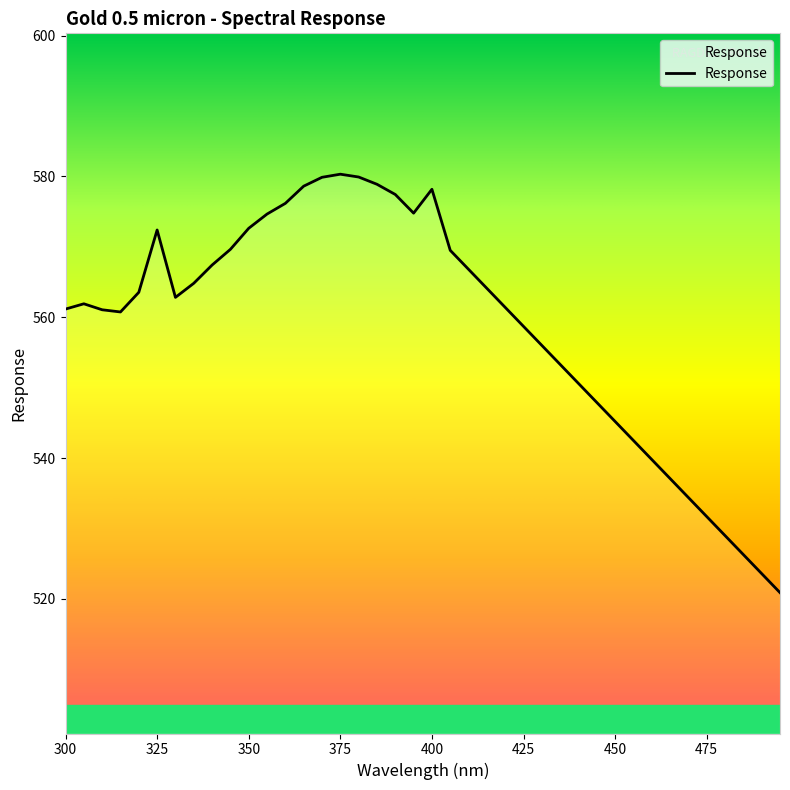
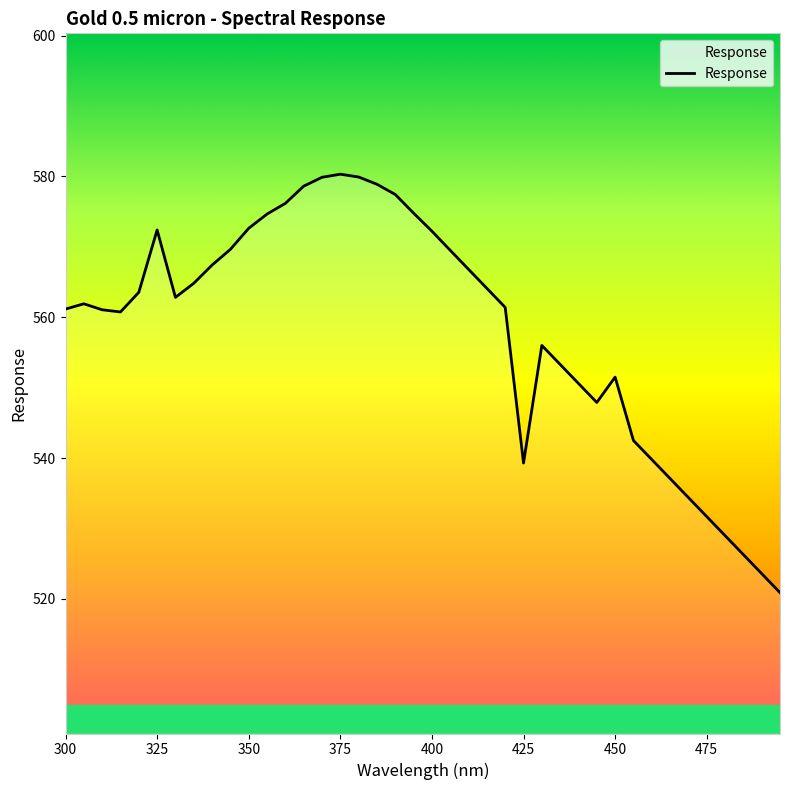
400: 578 -> 572
425: 559 -> 539
450: 545 -> 552
